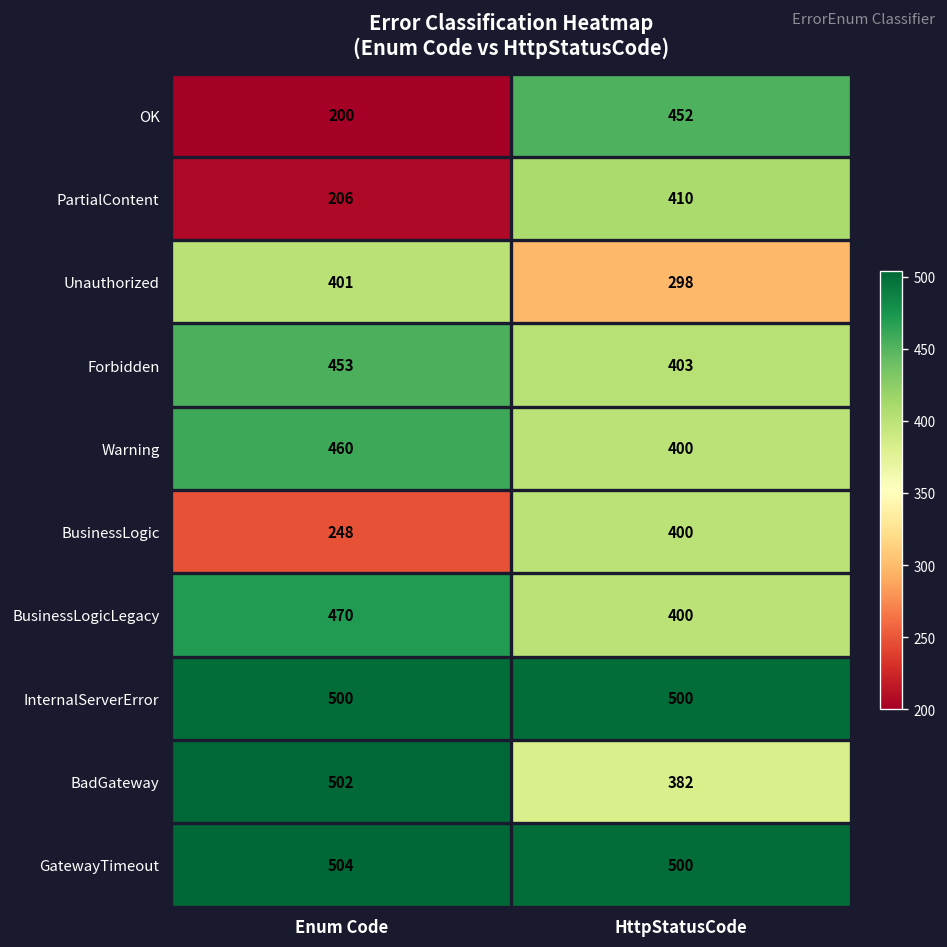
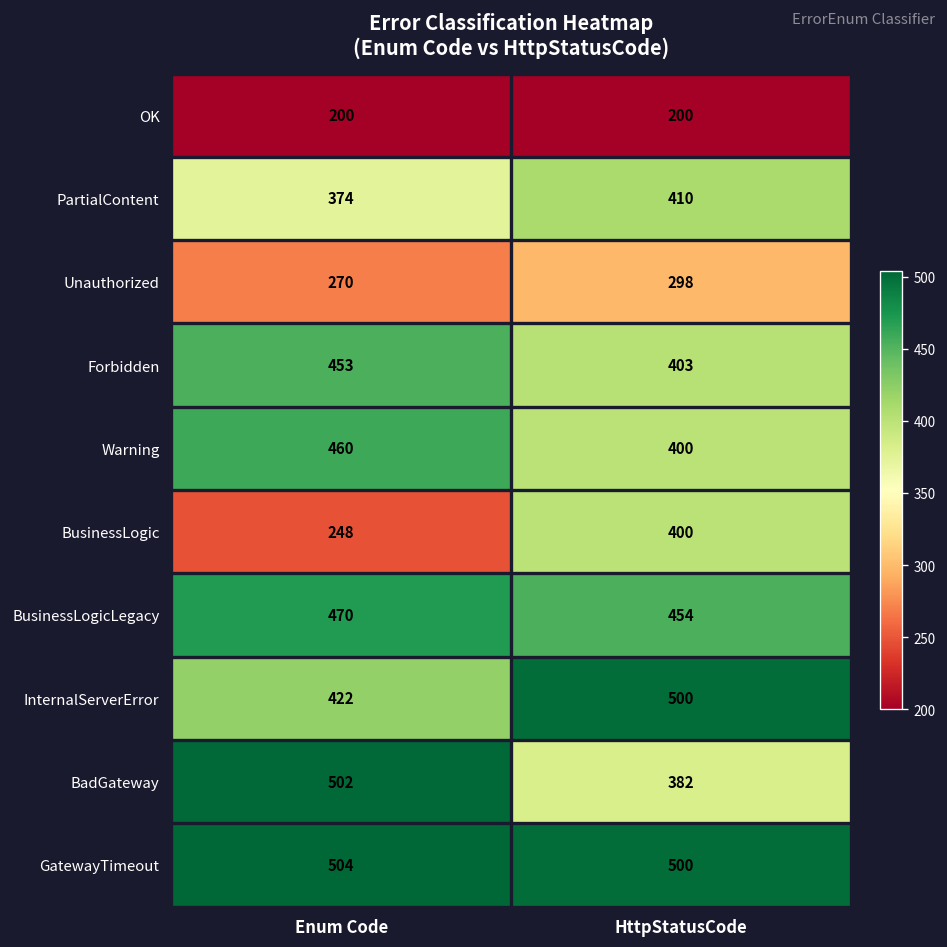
OK, HttpStatusCode: 452 -> 200
PartialContent, Enum Code: 206 -> 374
Unauthorized, Enum Code: 401 -> 270
BusinessLogicLegacy, HttpStatusCode: 400 -> 454
InternalServerError, Enum Code: 500 -> 422
